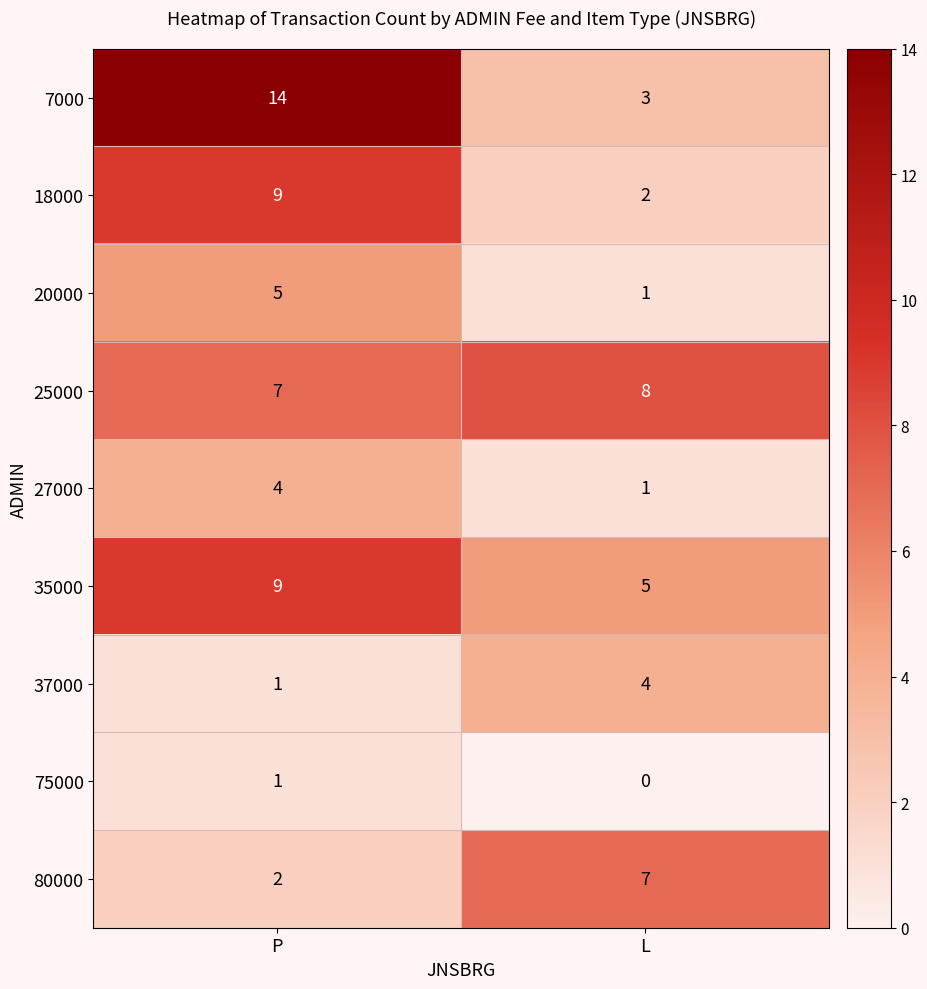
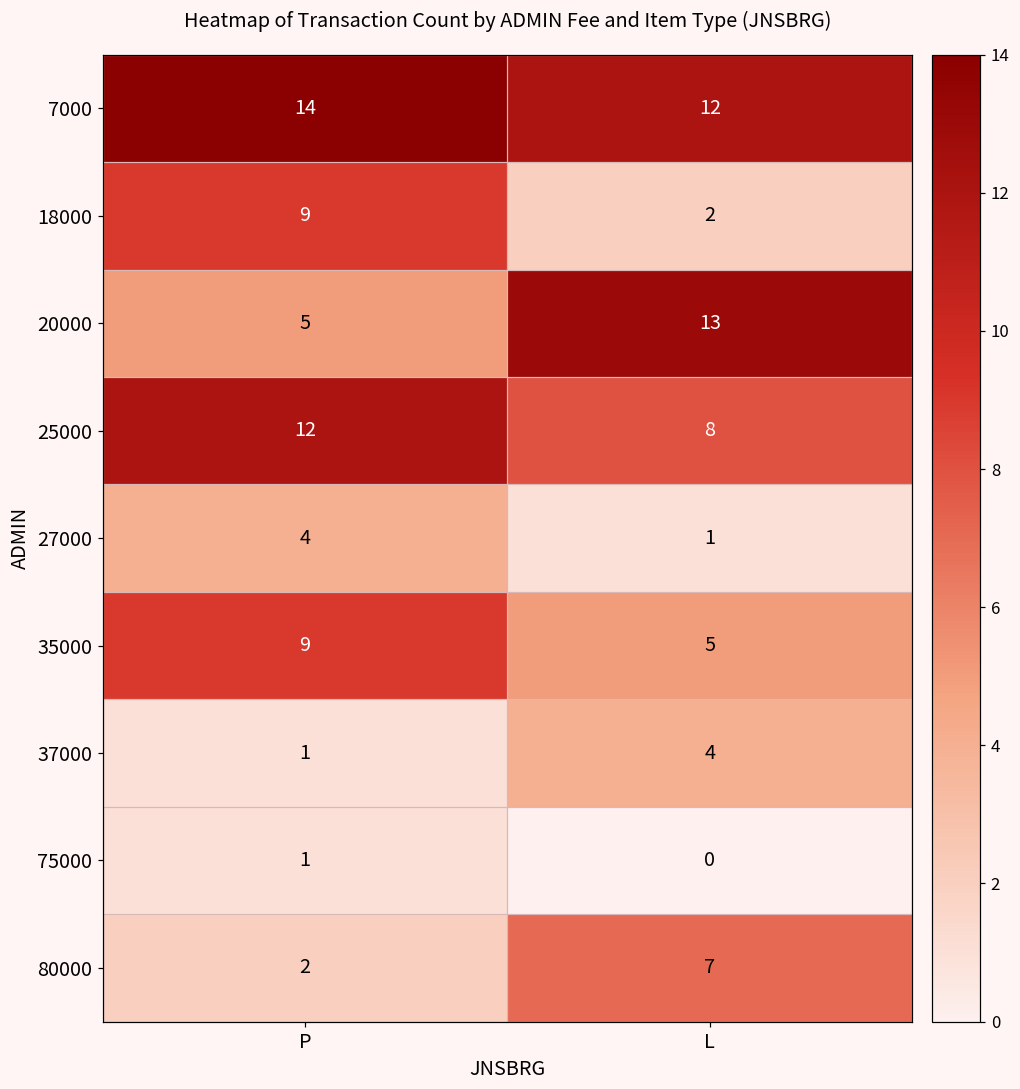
7000, L: 3 -> 12
20000, L: 1 -> 13
25000, P: 7 -> 12
